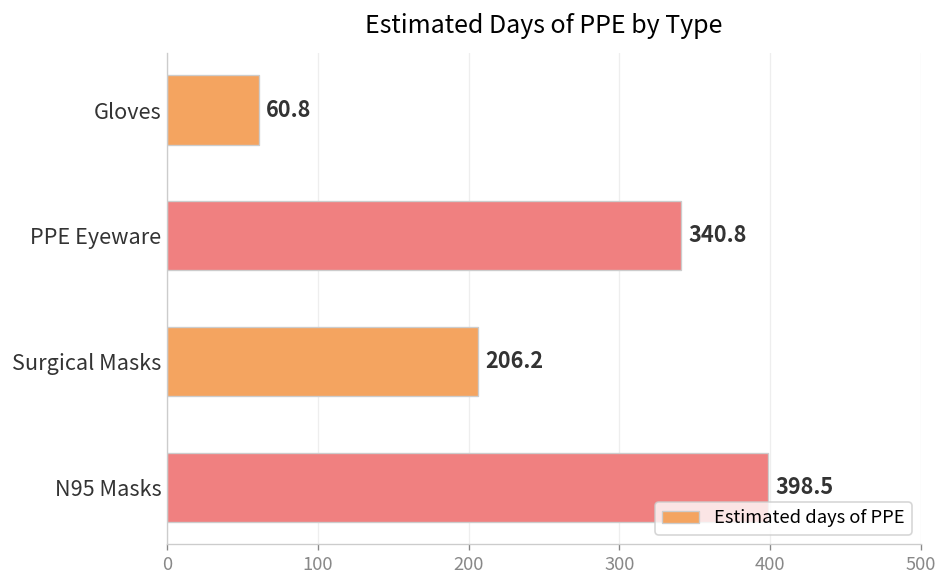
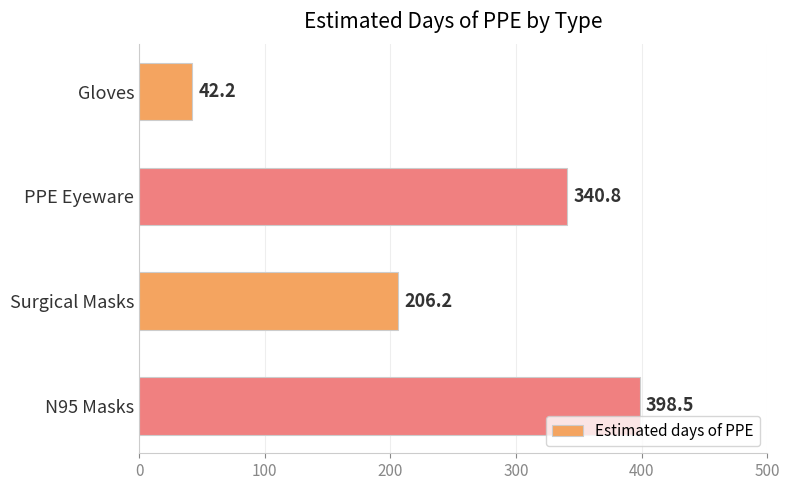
Gloves: 60.8 -> 42.2
